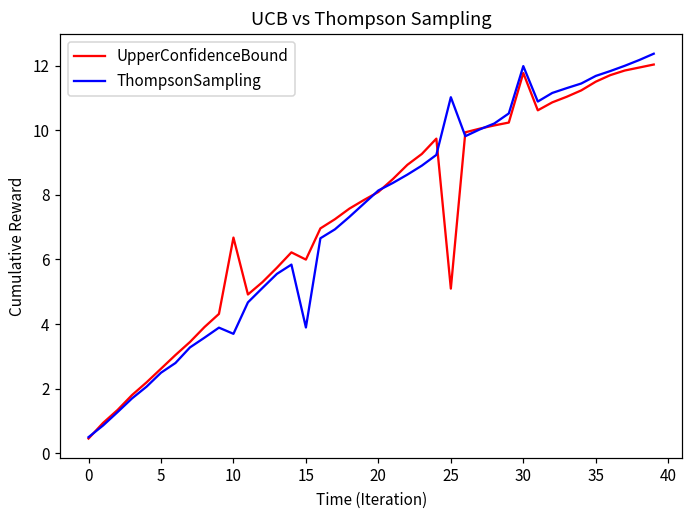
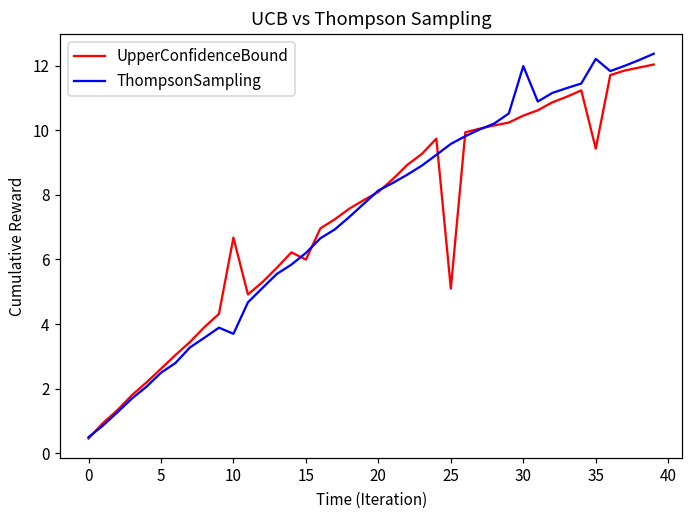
ThompsonSampling, 15: 3.9 -> 6.2
ThompsonSampling, 25: 11.0 -> 9.6
UpperConfidenceBound, 30: 11.8 -> 10.5
UpperConfidenceBound, 35: 11.5 -> 9.4
ThompsonSampling, 35: 11.7 -> 12.2
